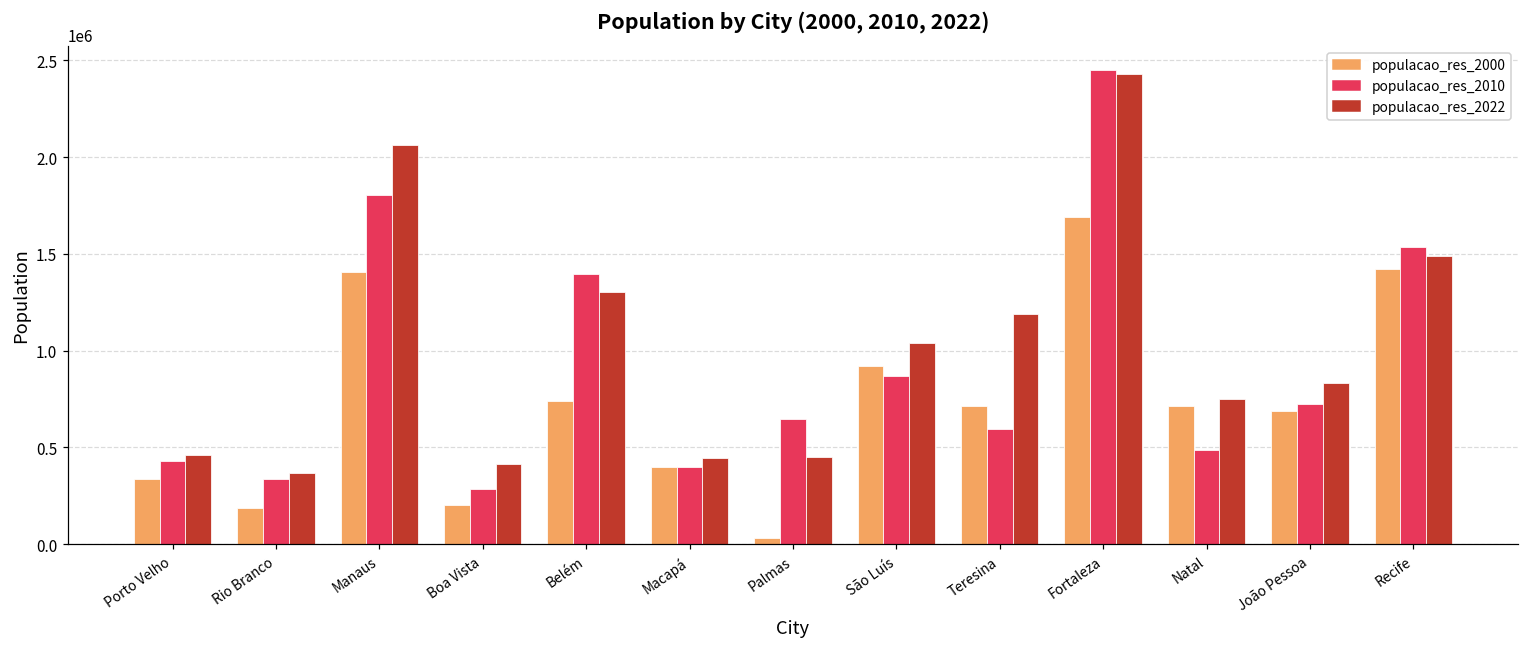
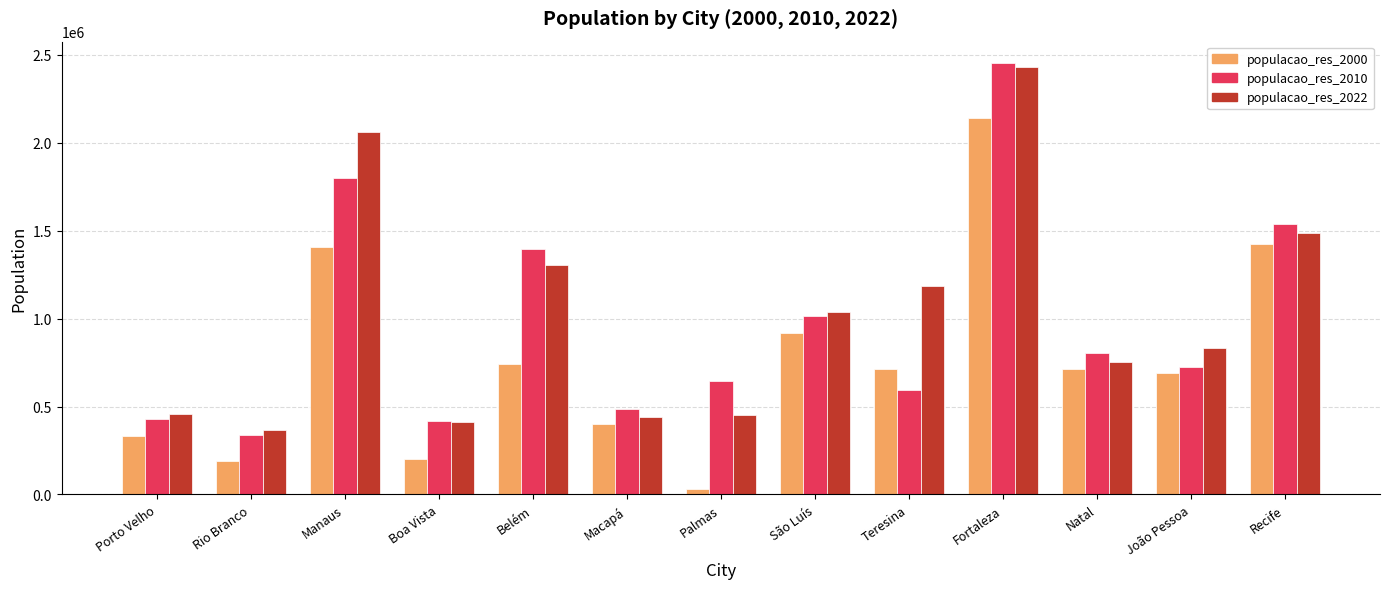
populacao_res_2010, Boa Vista: 280000 -> 420000
populacao_res_2010, Macapá: 400000 -> 480000
populacao_res_2010, São Luís: 870000 -> 1010000
populacao_res_2000, Fortaleza: 1690000 -> 2140000
populacao_res_2010, Natal: 490000 -> 800000
